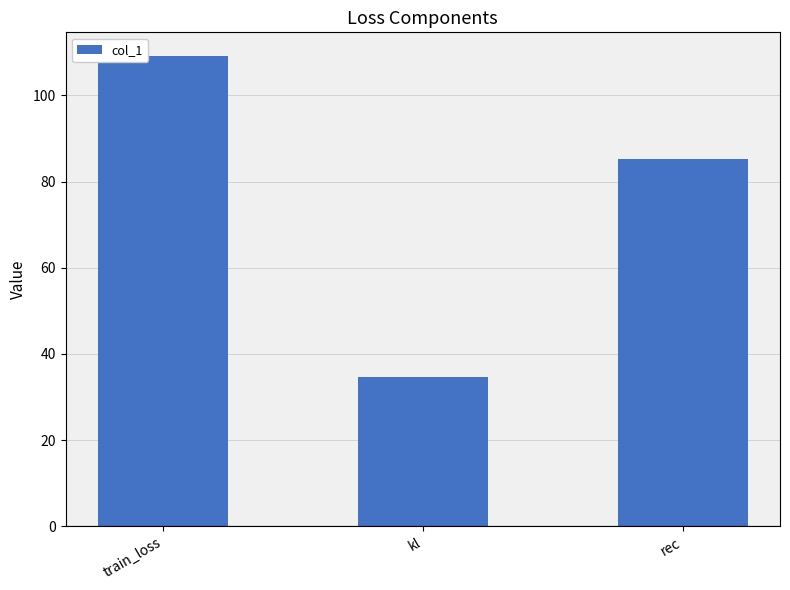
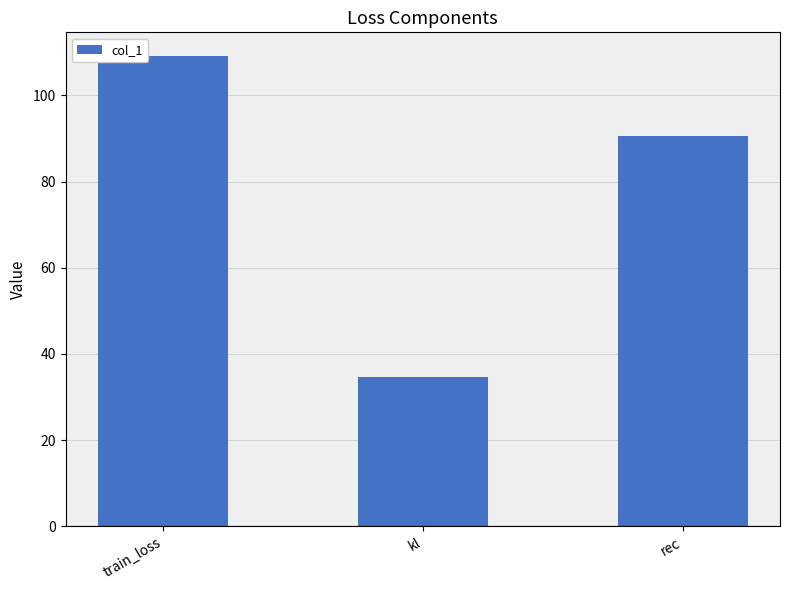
rec: 85 -> 90
